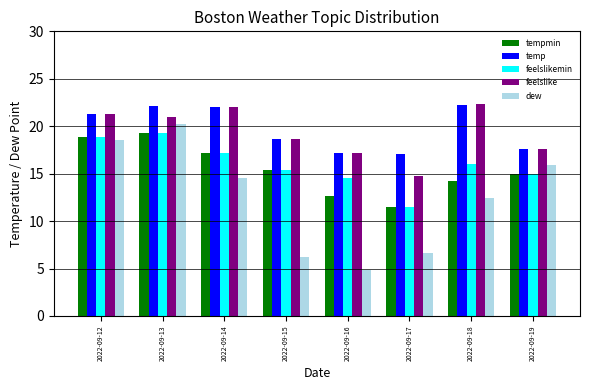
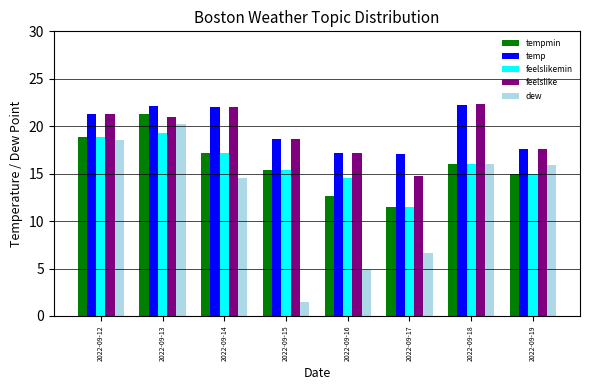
tempmin, 2022-09-13: 19 -> 21
dew, 2022-09-15: 6 -> 2
tempmin, 2022-09-18: 14 -> 16
dew, 2022-09-18: 12 -> 16
